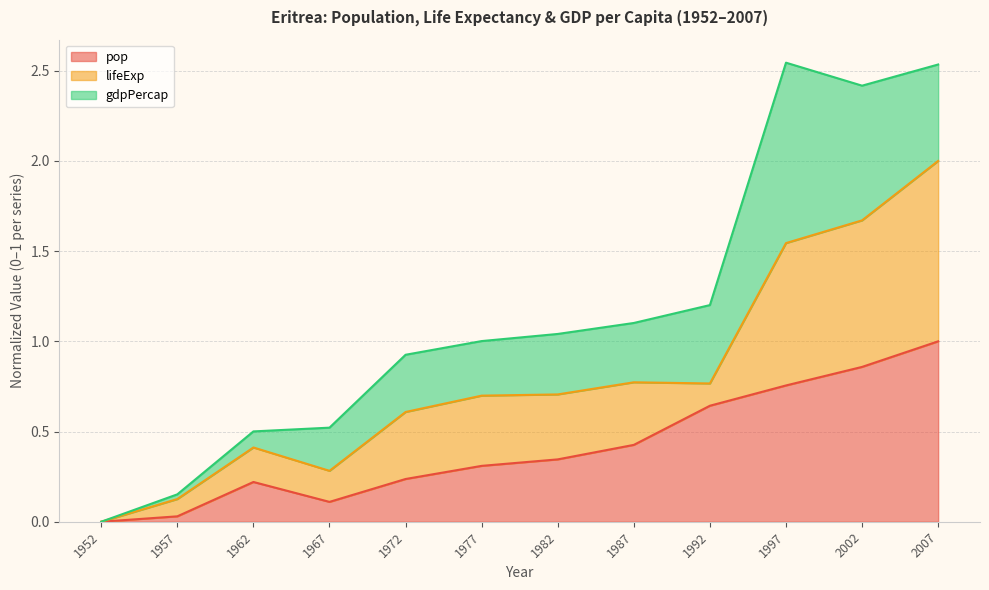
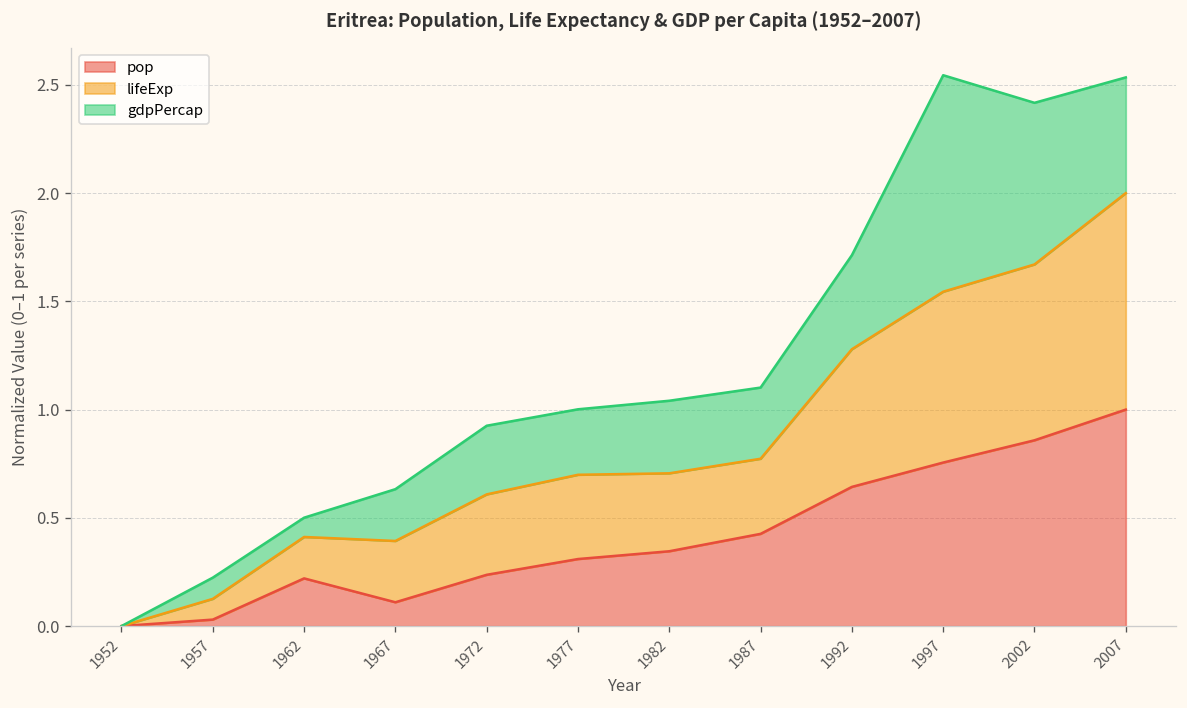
gdpPercap, 1957: 0.03 -> 0.10
lifeExp, 1967: 0.17 -> 0.28
lifeExp, 1992: 0.12 -> 0.64
